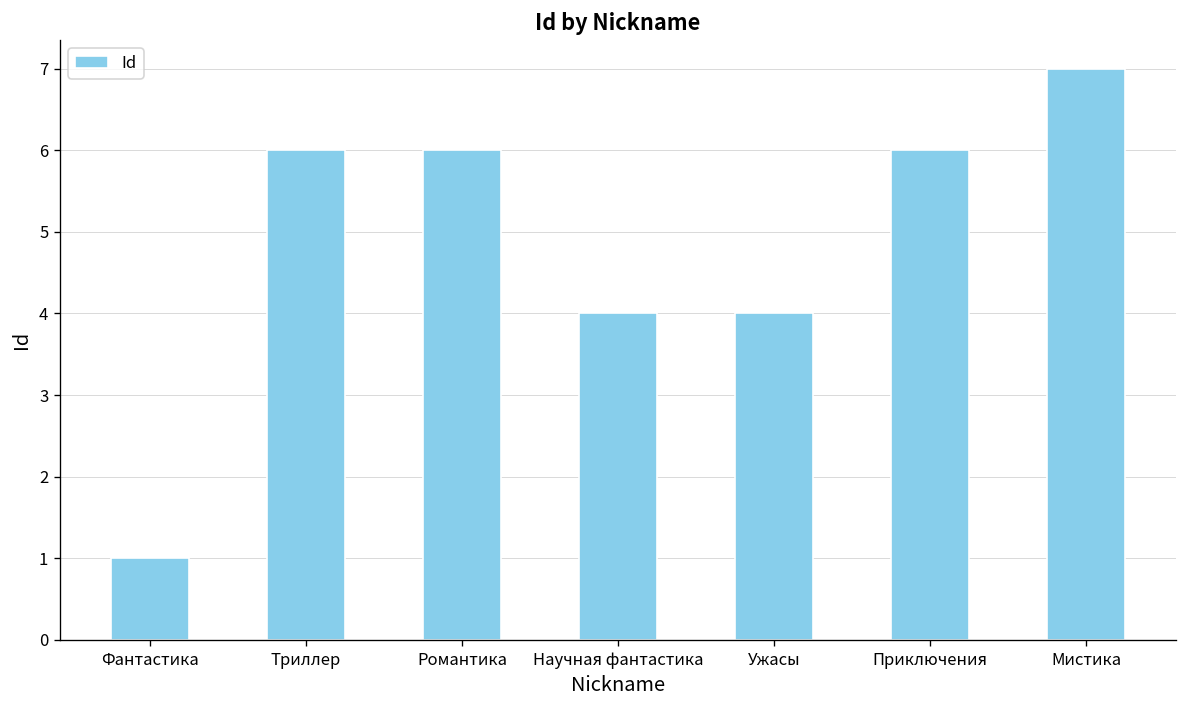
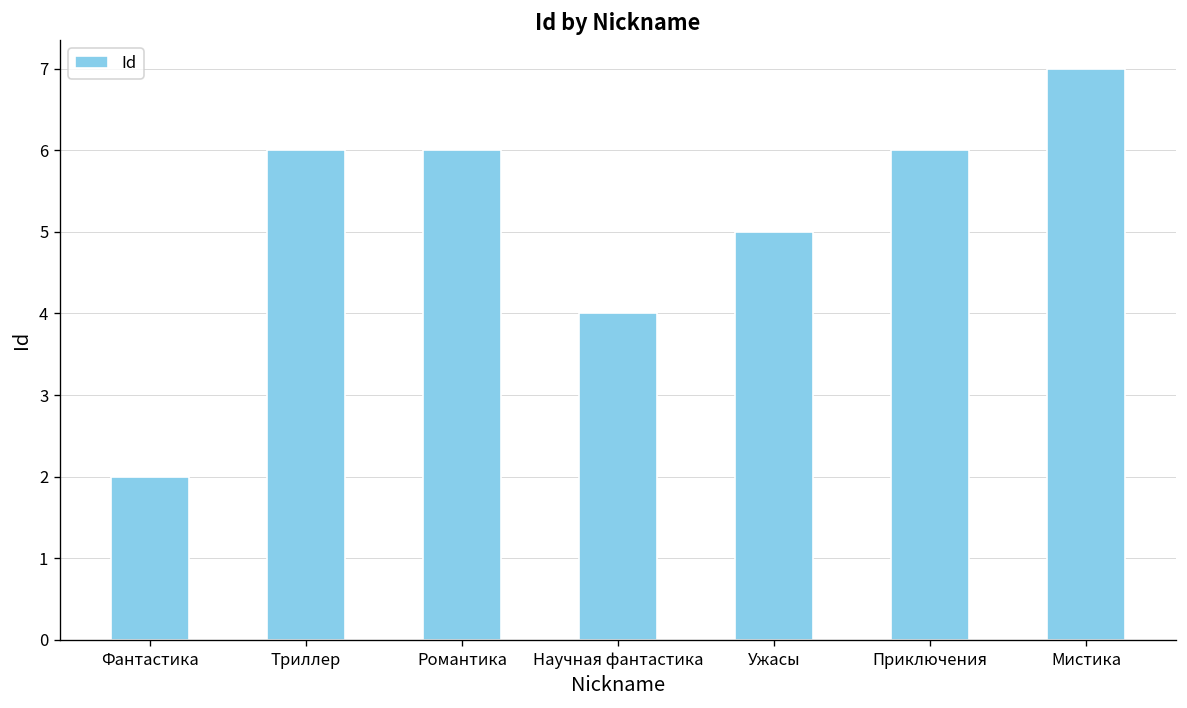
Фантастика: 1 -> 2
Ужасы: 4 -> 5
